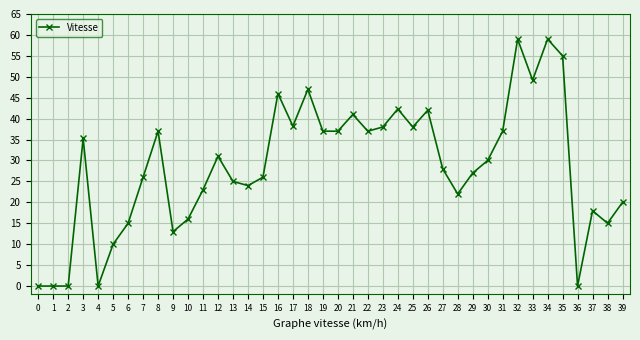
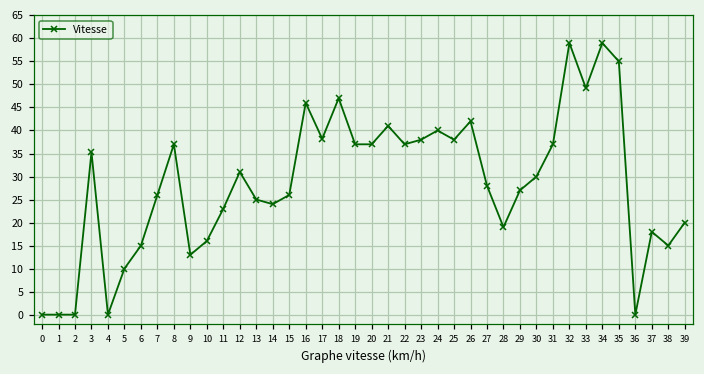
24: 42 -> 40
28: 22 -> 19
